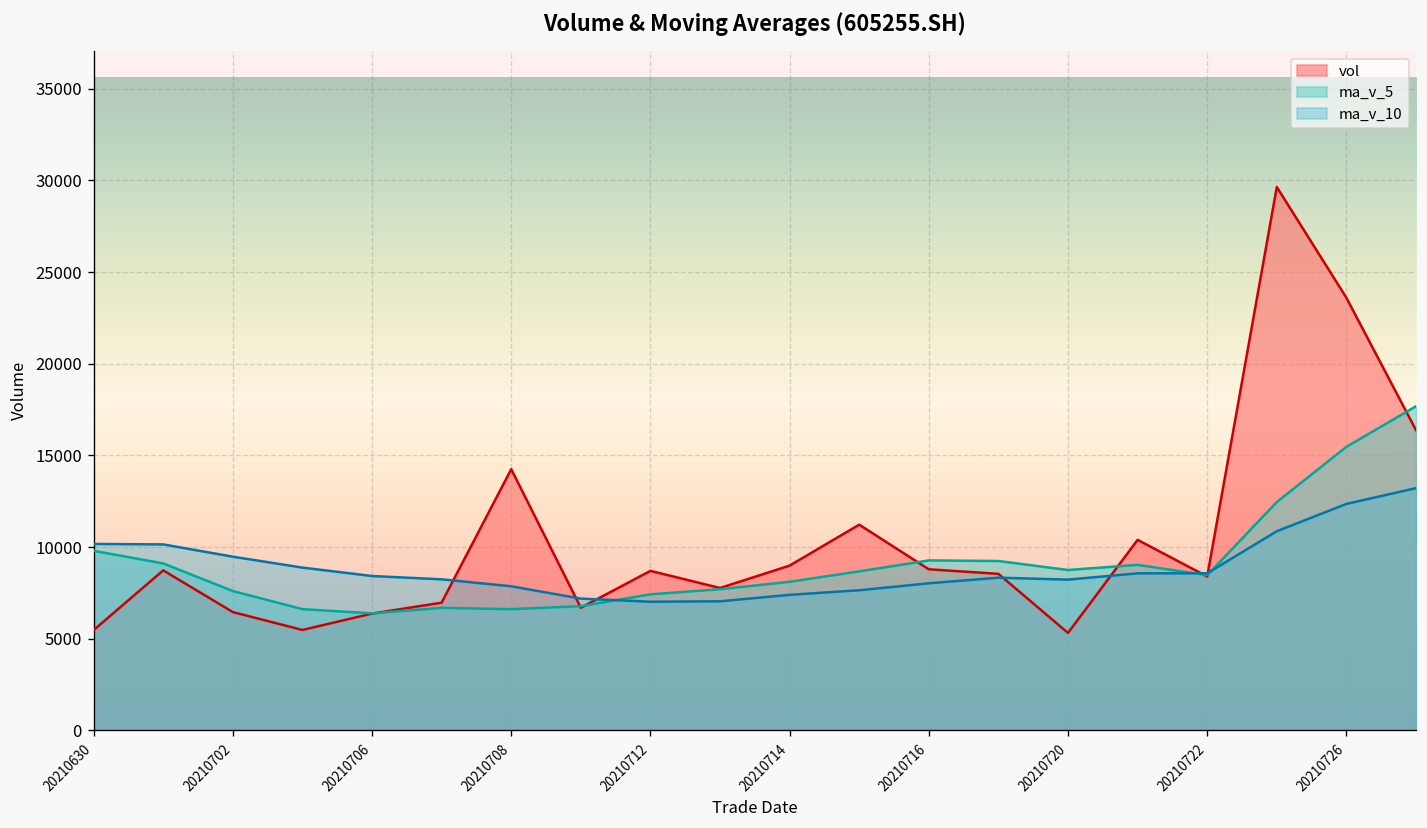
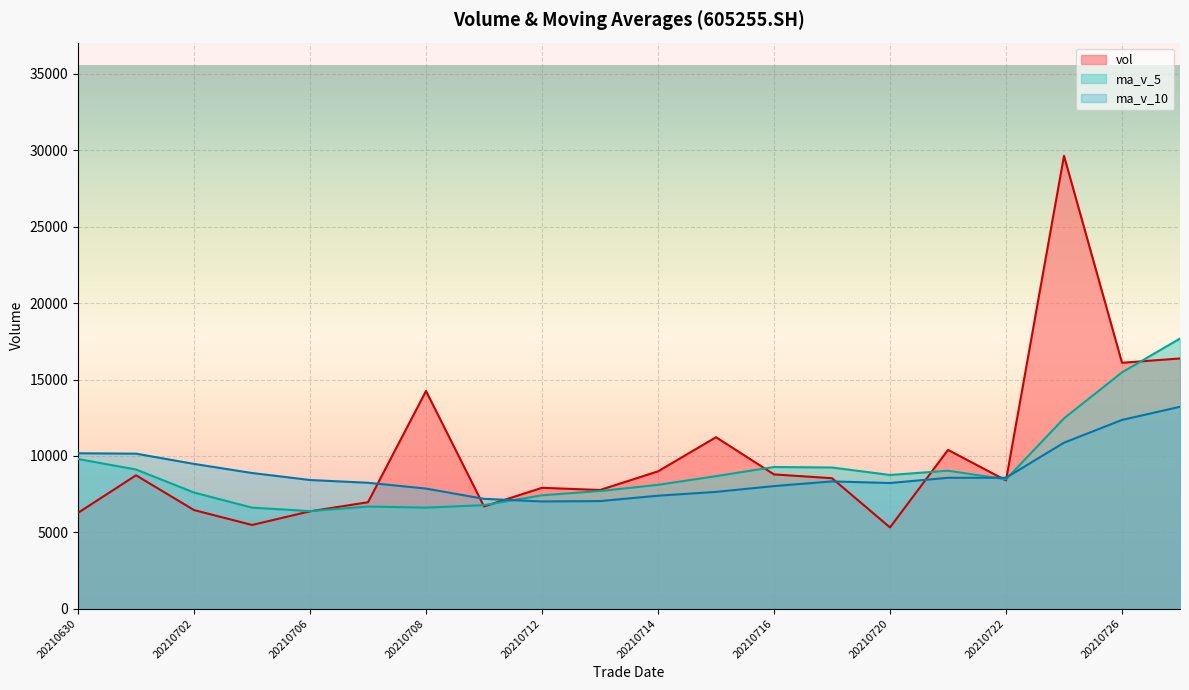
vol, 20210630: 5500 -> 6300
vol, 20210712: 8700 -> 7900
vol, 20210726: 23600 -> 16100
